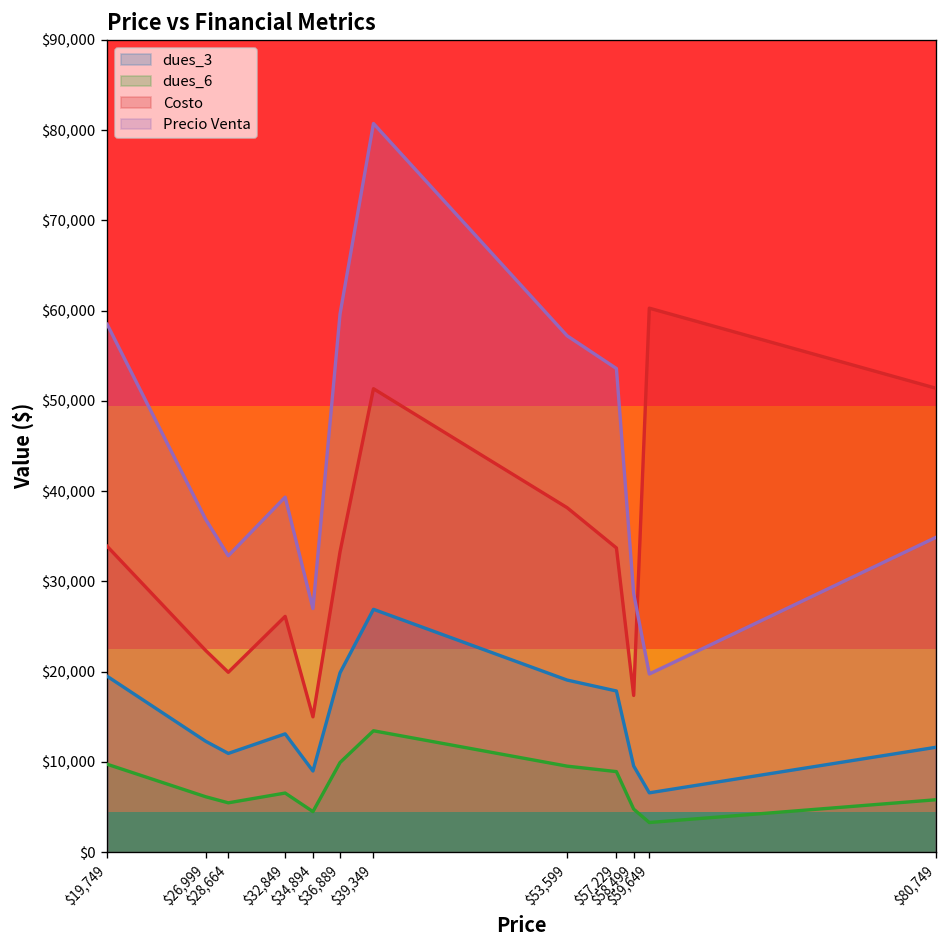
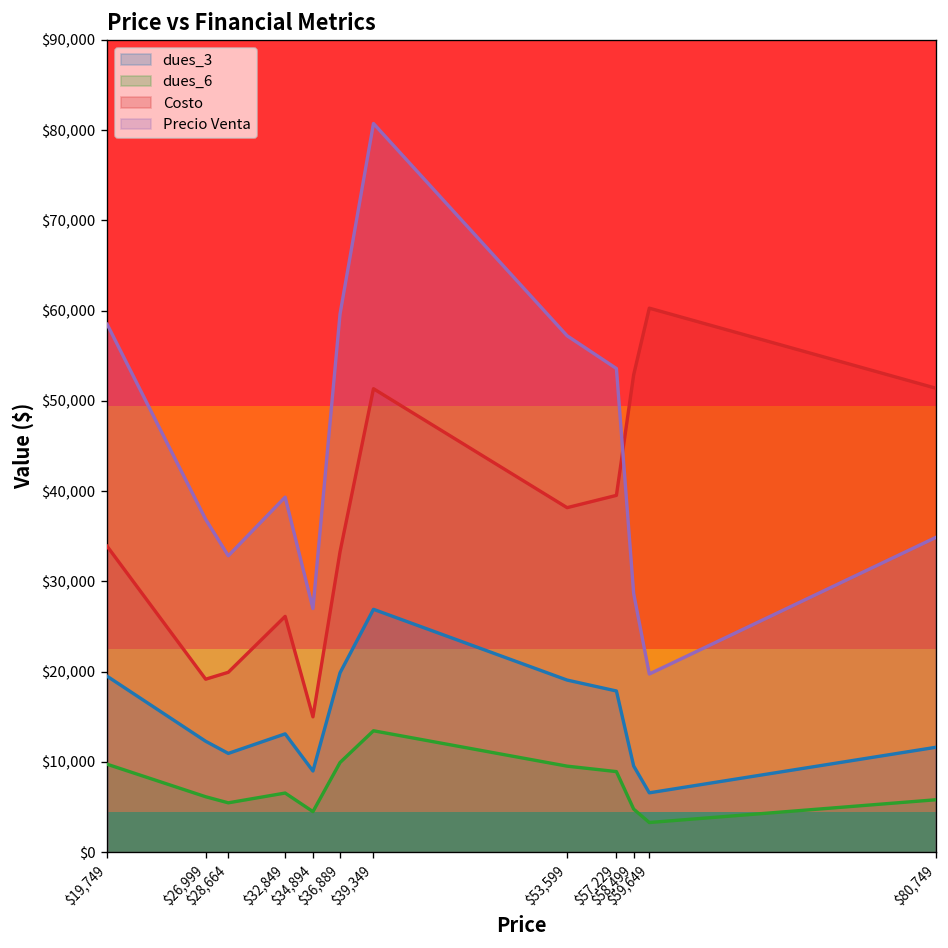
Costo, $26,999: $22,000 -> $19,000
Costo, $57,229: $34,000 -> $40,000
Costo, $58,499: $17,000 -> $53,000
